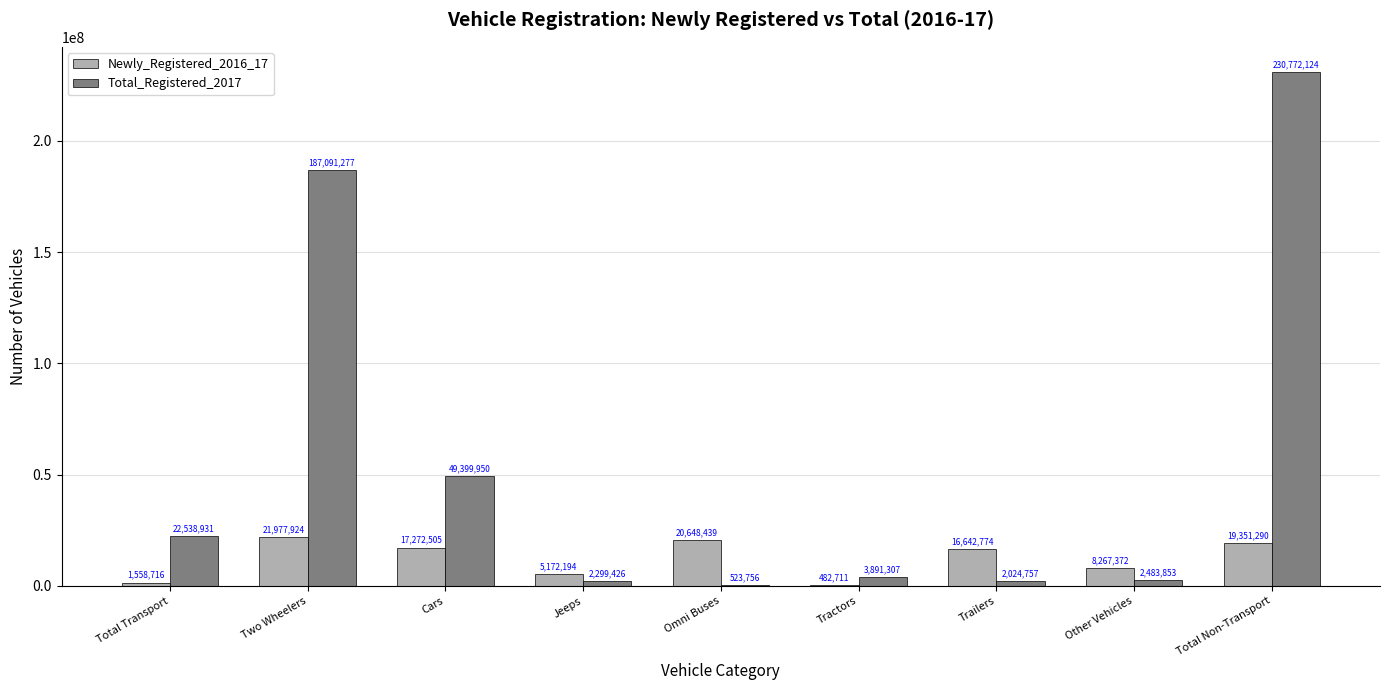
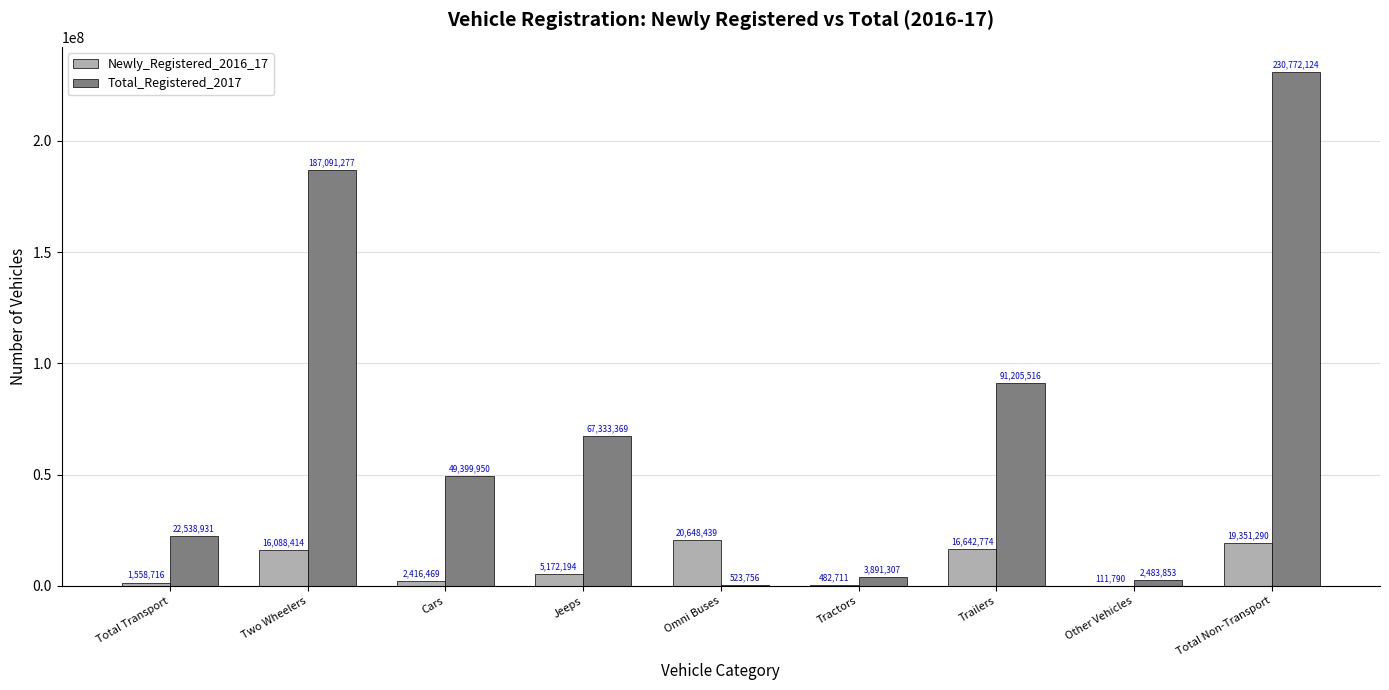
Newly_Registered_2016_17, Two Wheelers: 21,977,924 -> 16,088,414
Newly_Registered_2016_17, Cars: 17,272,505 -> 2,416,469
Total_Registered_2017, Jeeps: 2,299,426 -> 67,333,369
Total_Registered_2017, Trailers: 2,024,757 -> 91,205,516
Newly_Registered_2016_17, Other Vehicles: 8,267,372 -> 111,790
